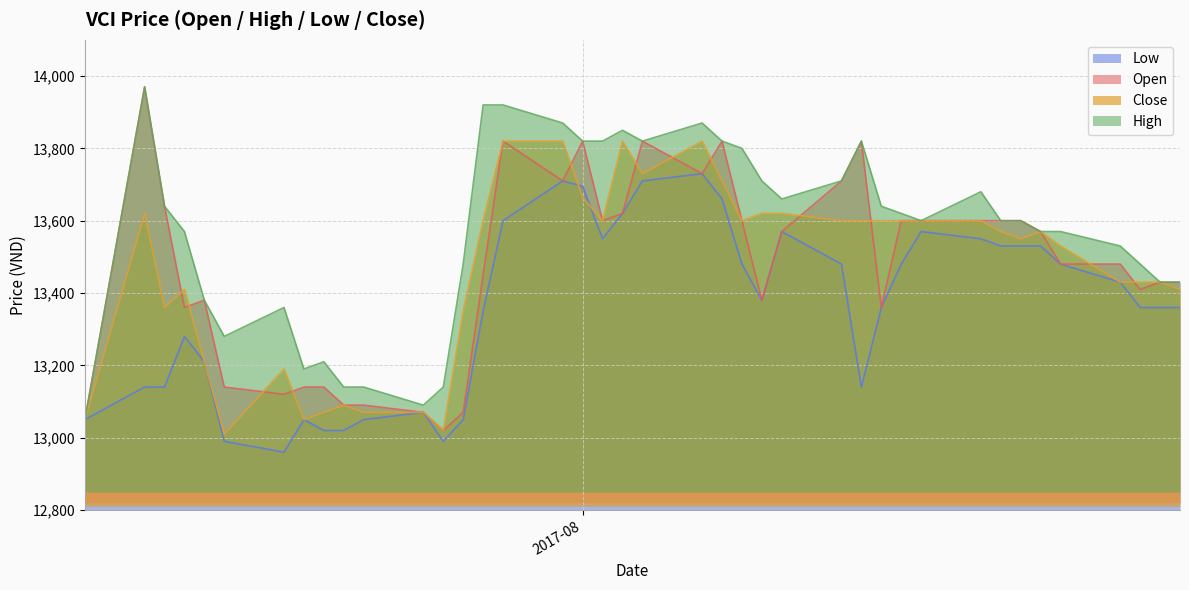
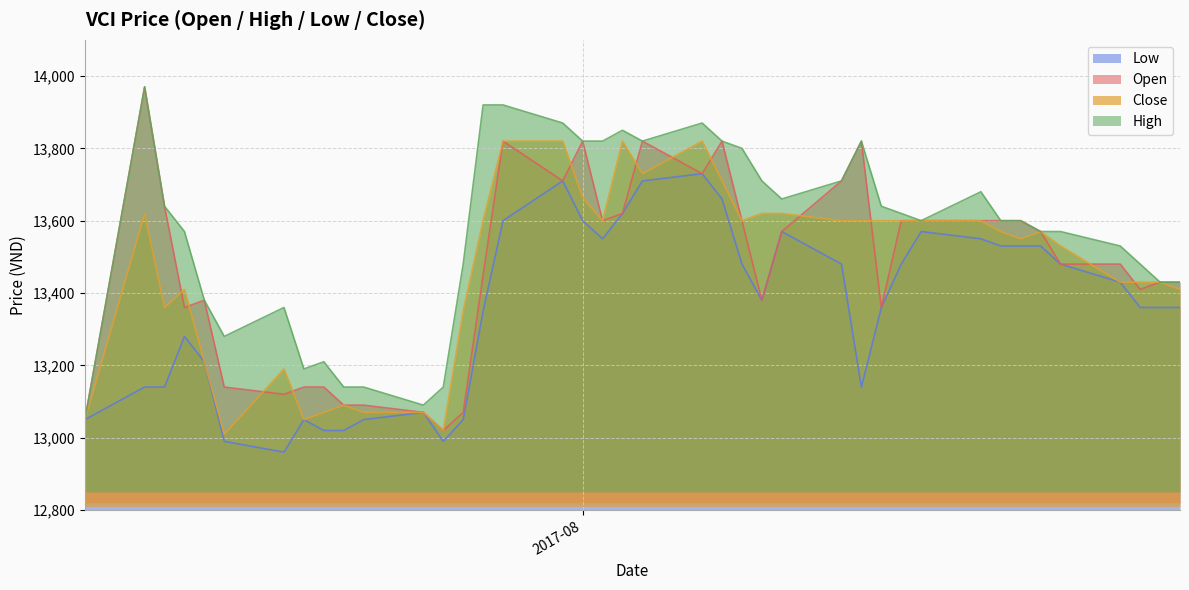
Low, 2017-08: 13,700 -> 13,600
